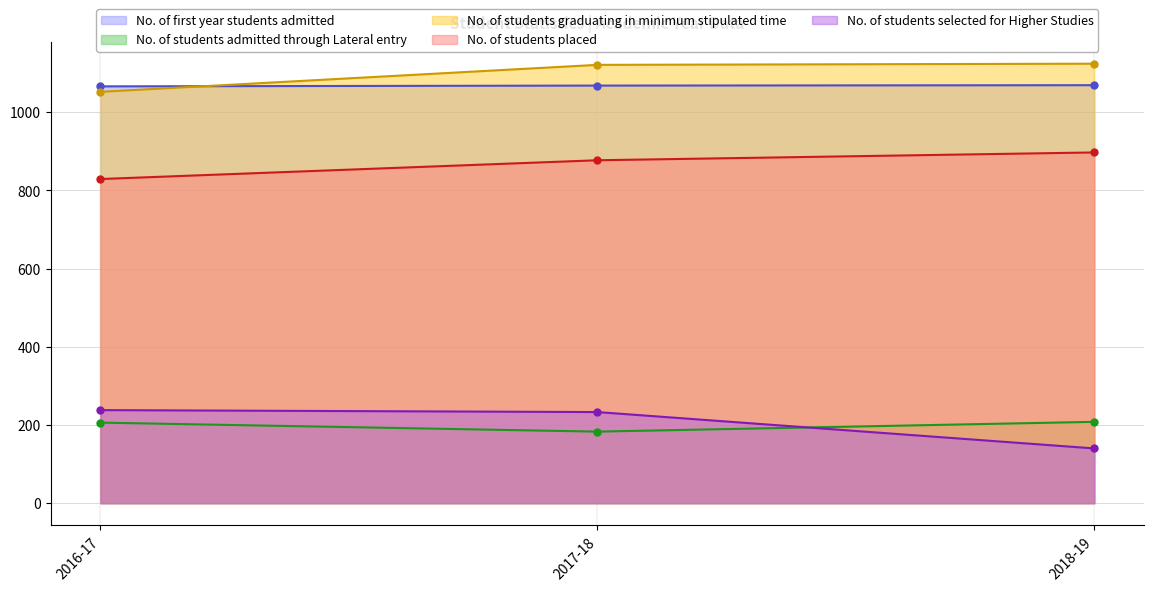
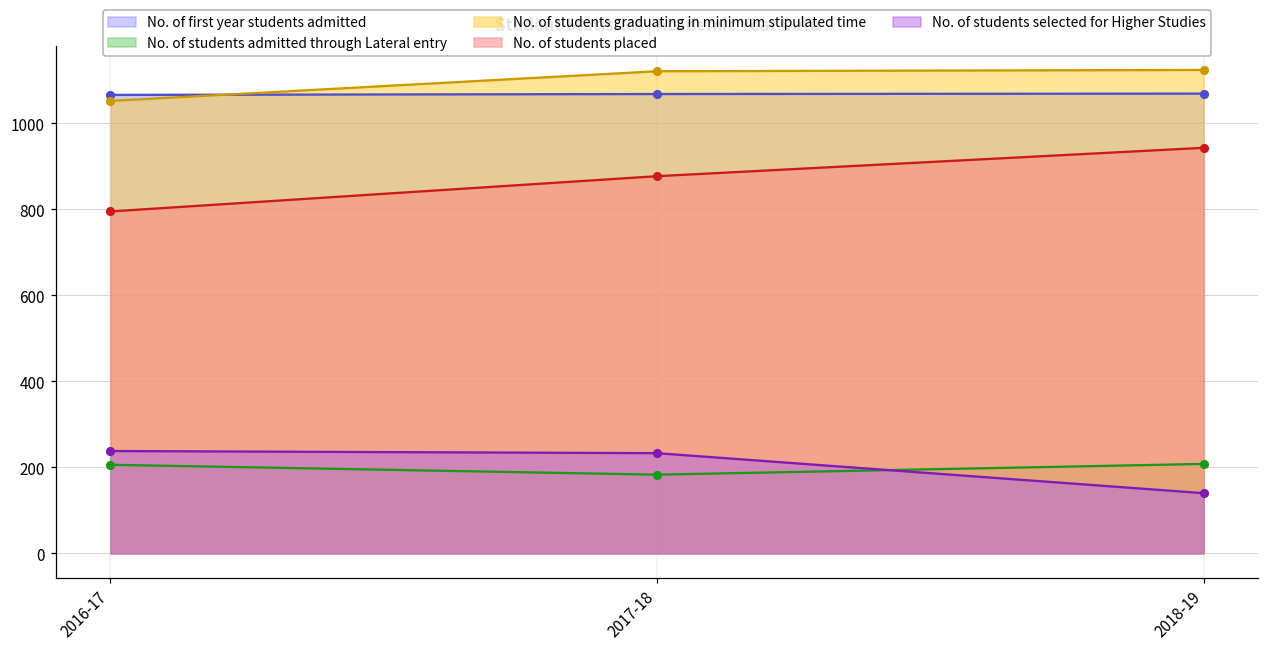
No. of students placed, 2016-17: 830 -> 800
No. of students placed, 2018-19: 900 -> 940
